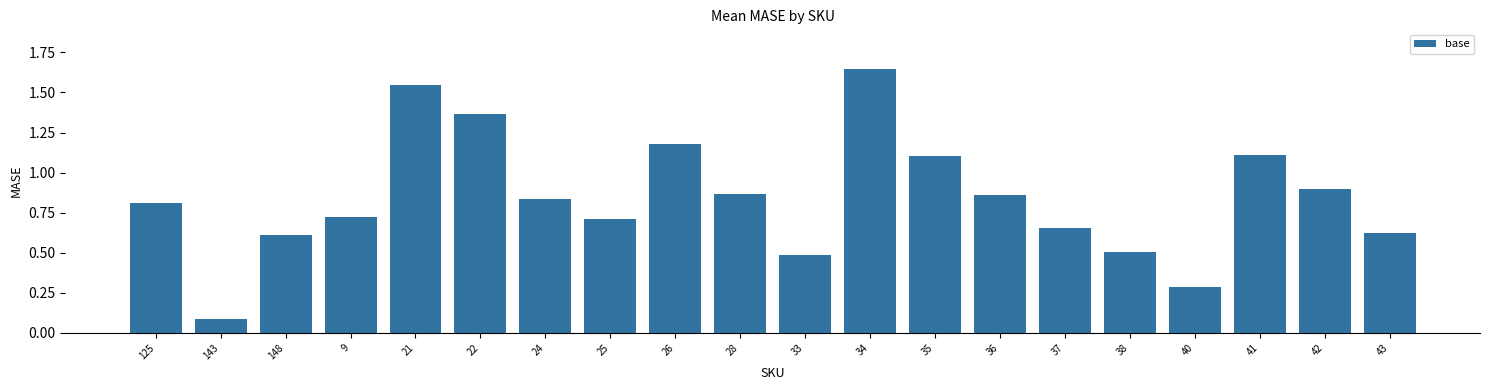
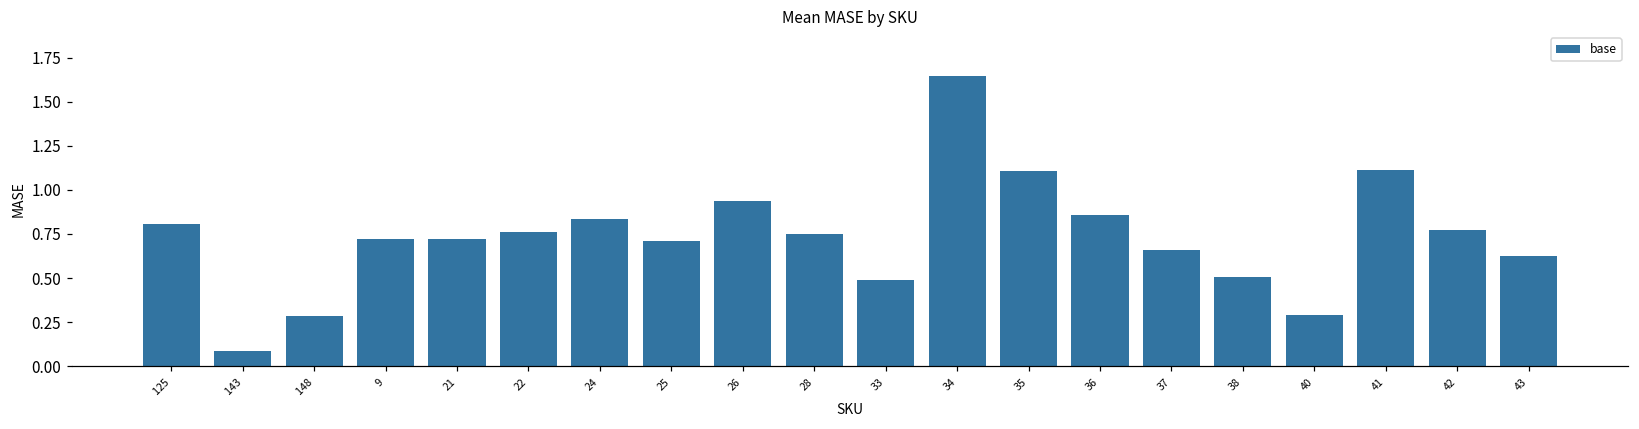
148: 0.61 -> 0.29
21: 1.55 -> 0.72
22: 1.36 -> 0.76
26: 1.18 -> 0.93
28: 0.87 -> 0.75
42: 0.90 -> 0.77
